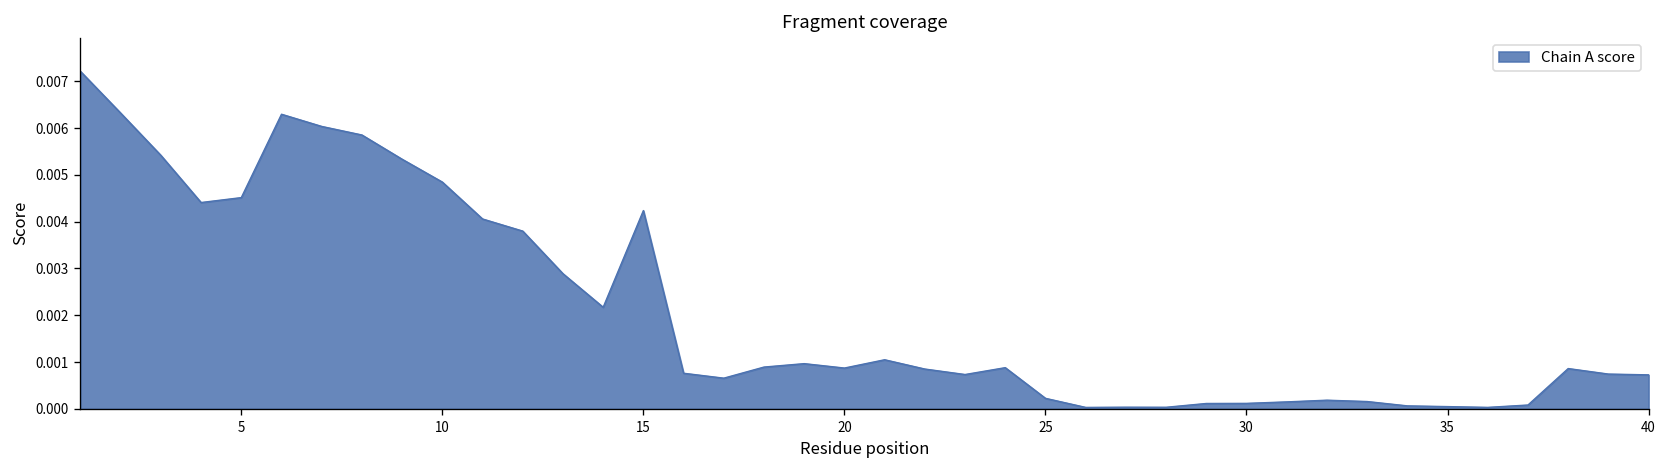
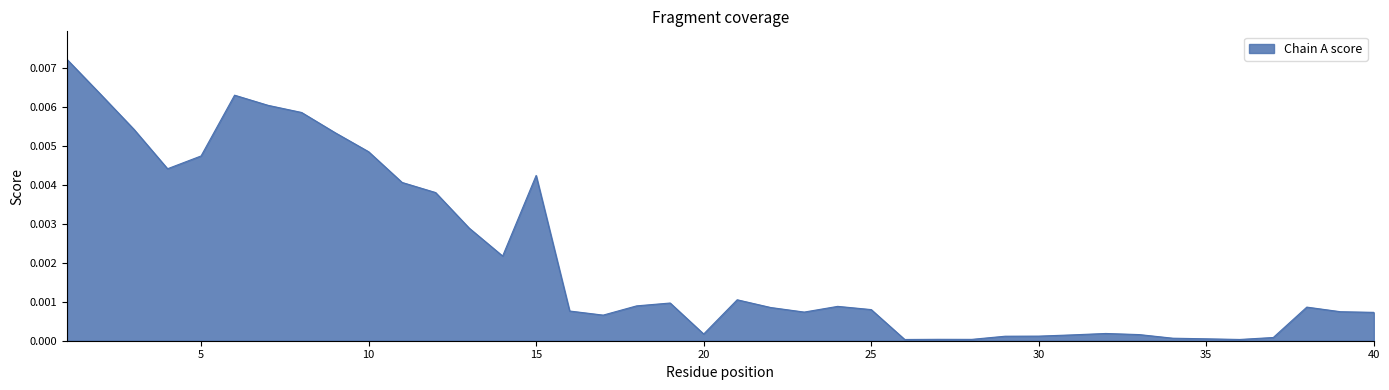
5: 0.0045 -> 0.0047
20: 0.0009 -> 0.0002
25: 0.0002 -> 0.0008
